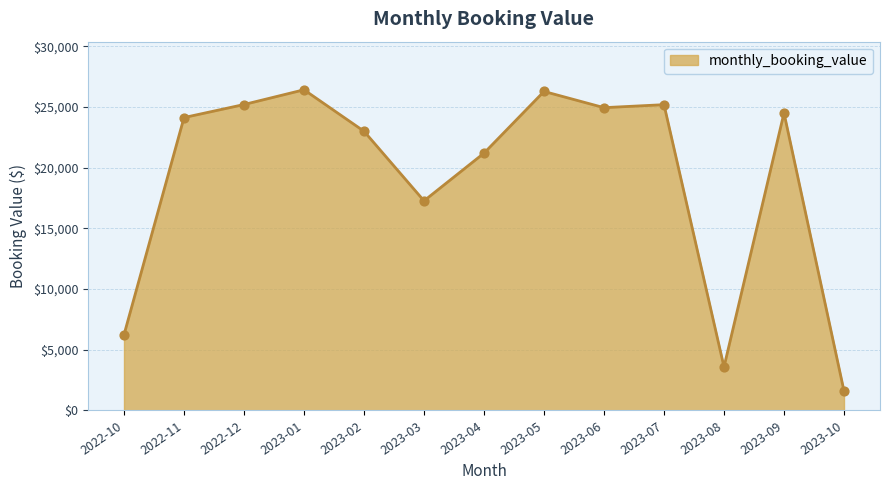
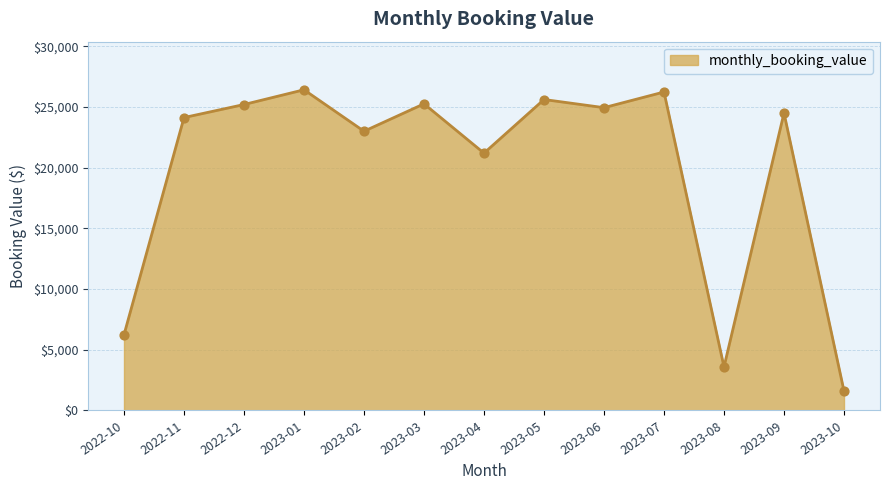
2023-03: $17,300 -> $25,300
2023-05: $26,300 -> $25,600
2023-07: $25,200 -> $26,200
